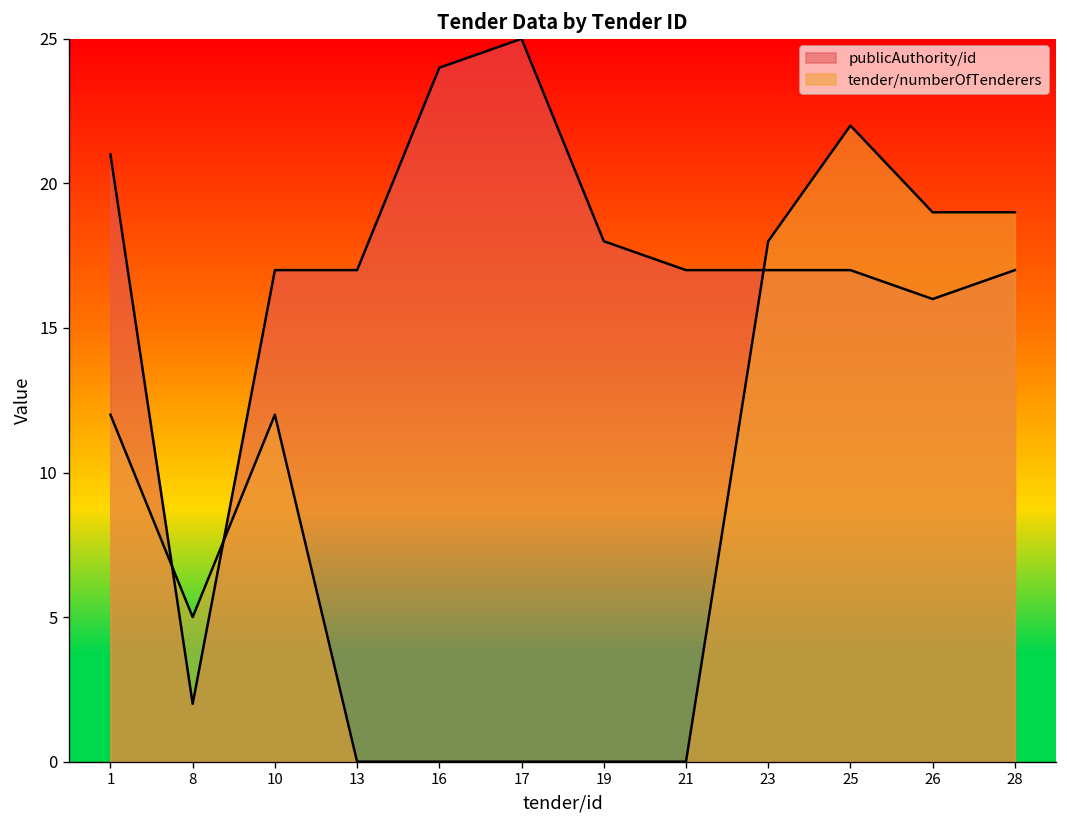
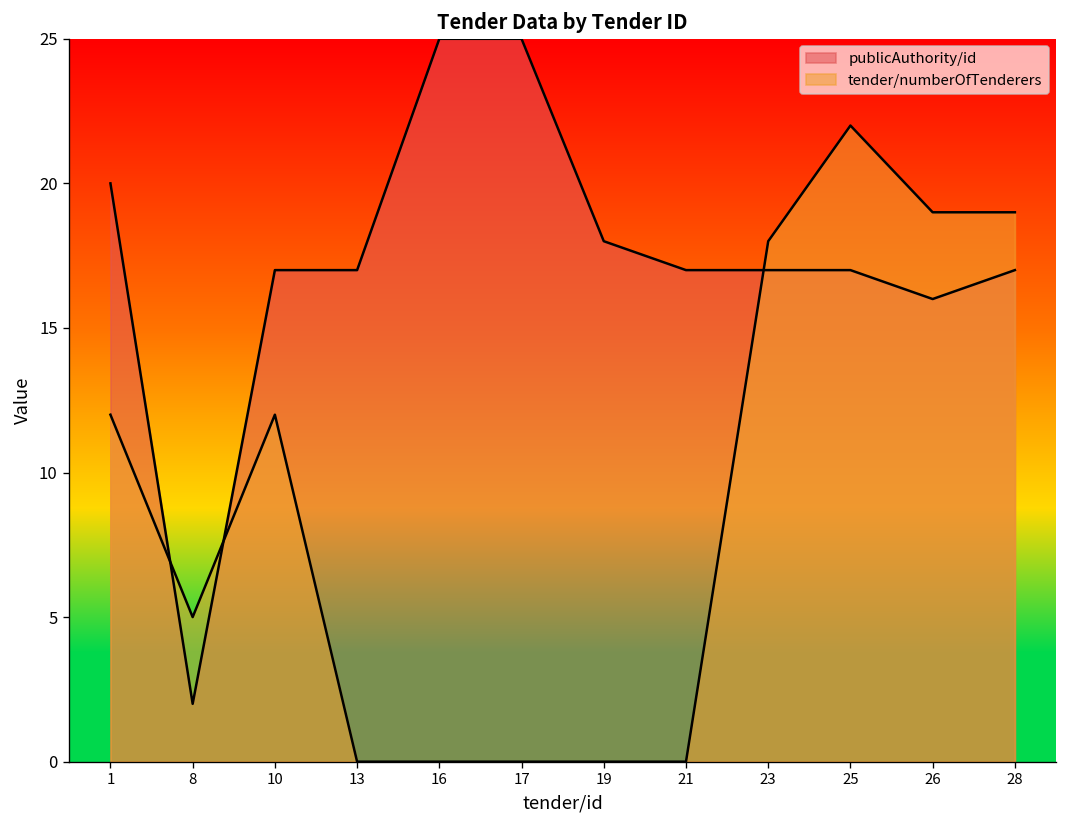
publicAuthority/id, 1: 21 -> 20
publicAuthority/id, 16: 24 -> 25
